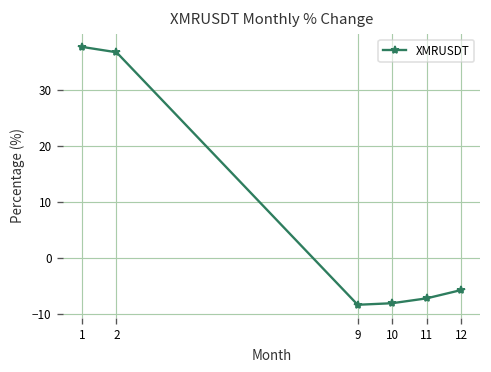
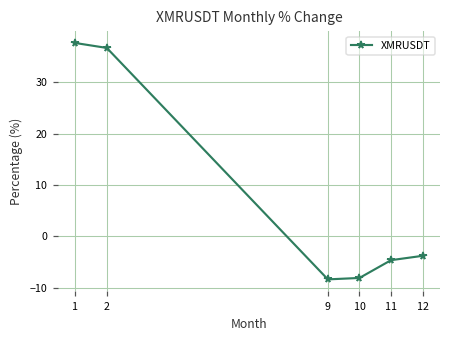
11: -7 -> -5
12: -6 -> -4
